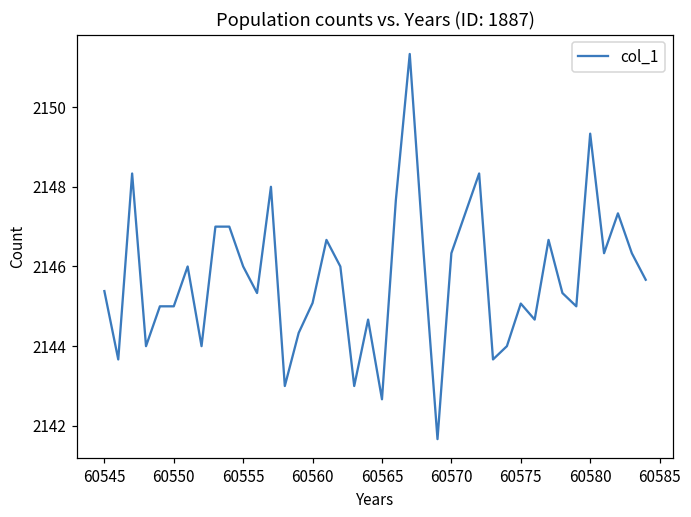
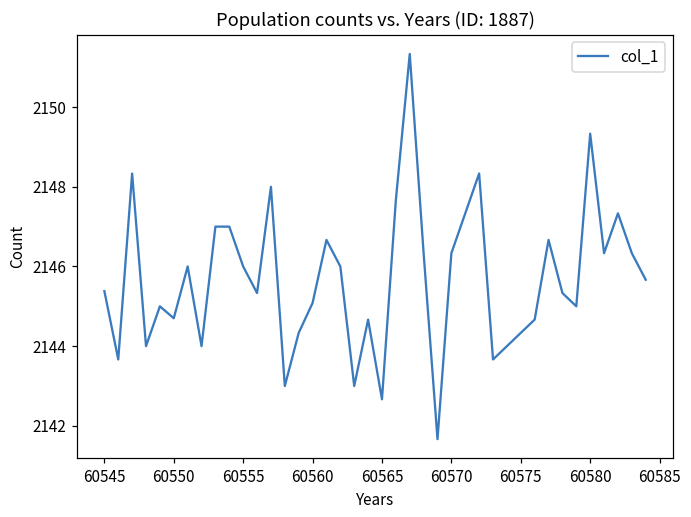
60550: 2145.0 -> 2144.7
60575: 2145.1 -> 2144.3
